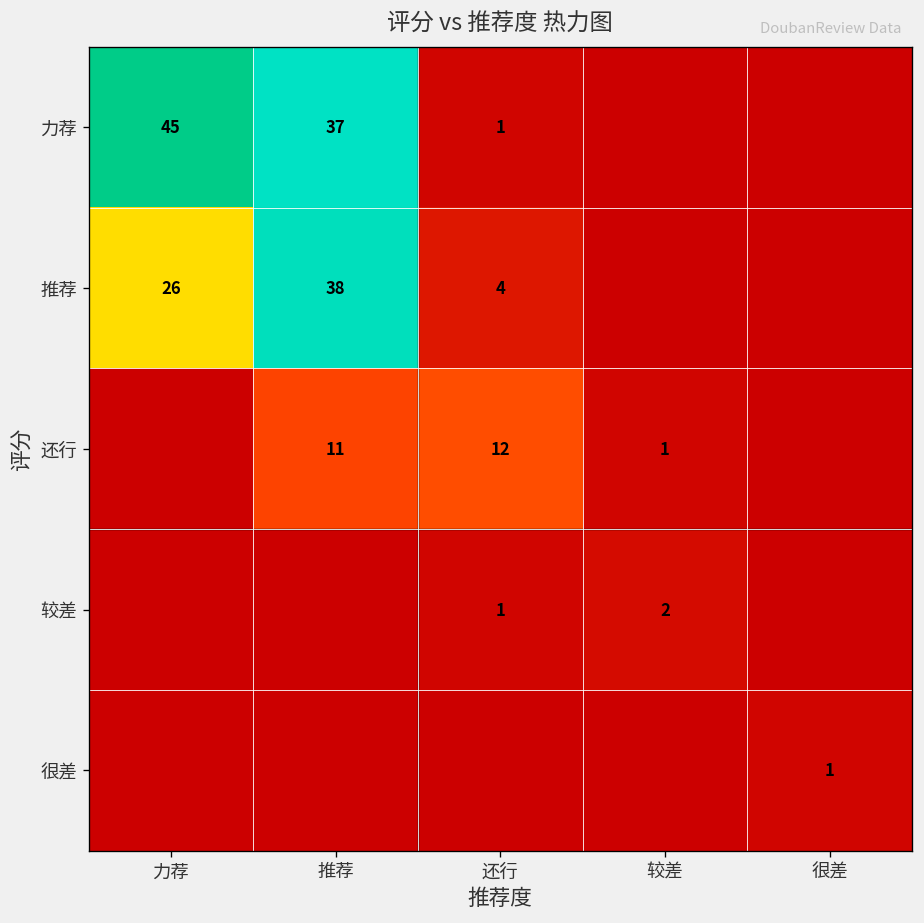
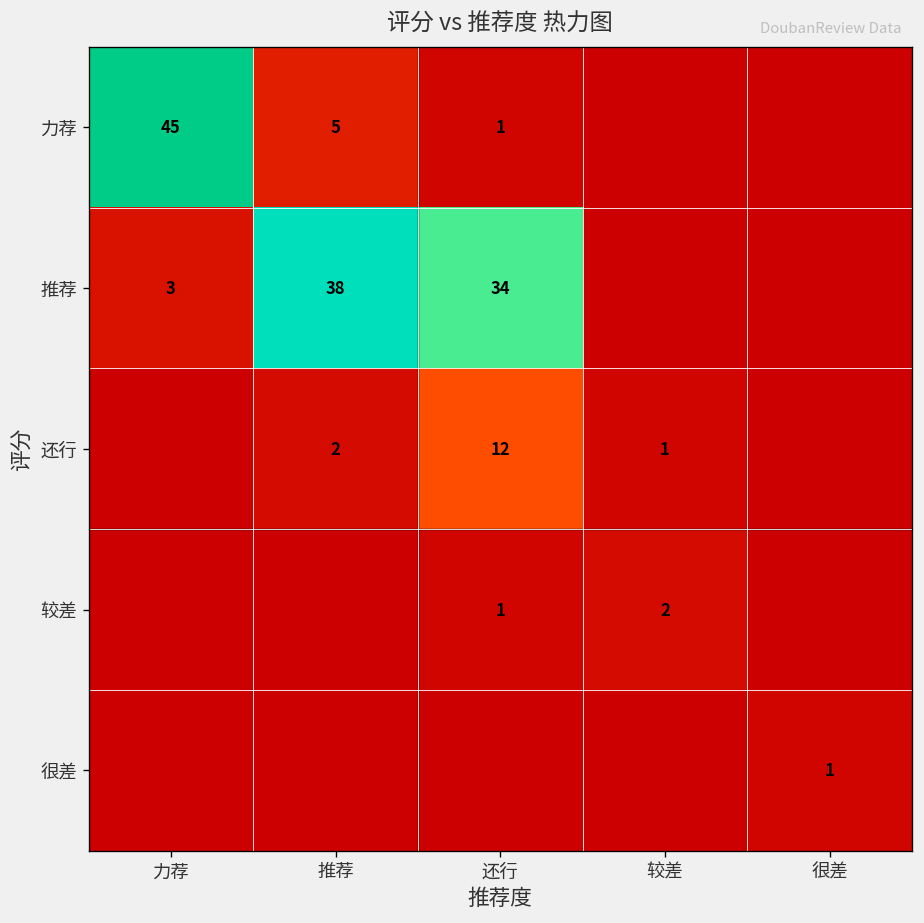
力荐, 推荐: 37 -> 5
推荐, 力荐: 26 -> 3
推荐, 还行: 4 -> 34
还行, 推荐: 11 -> 2
